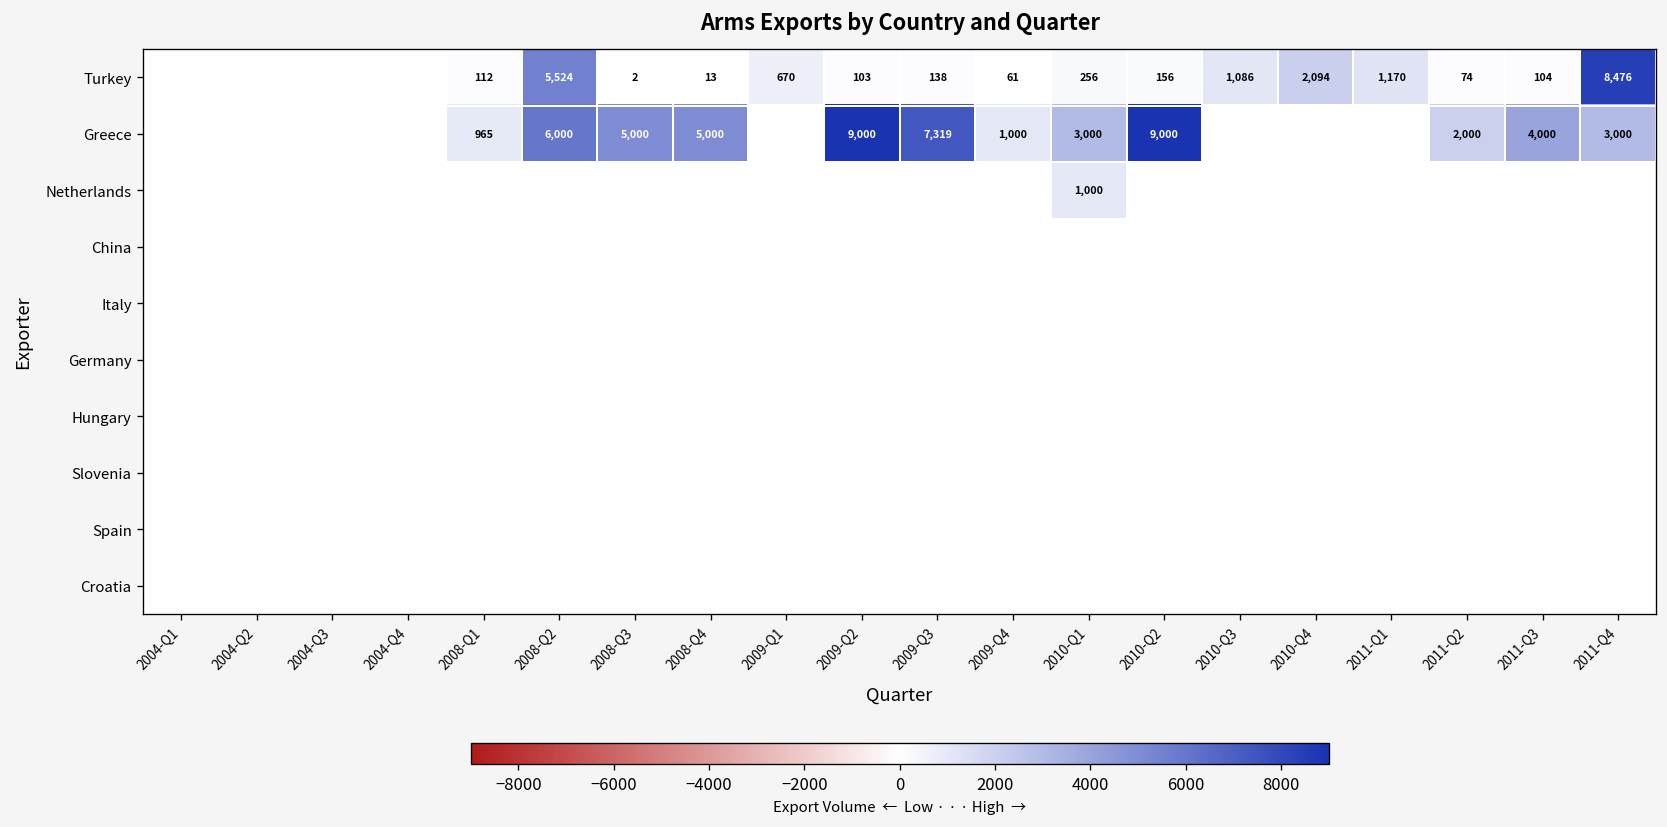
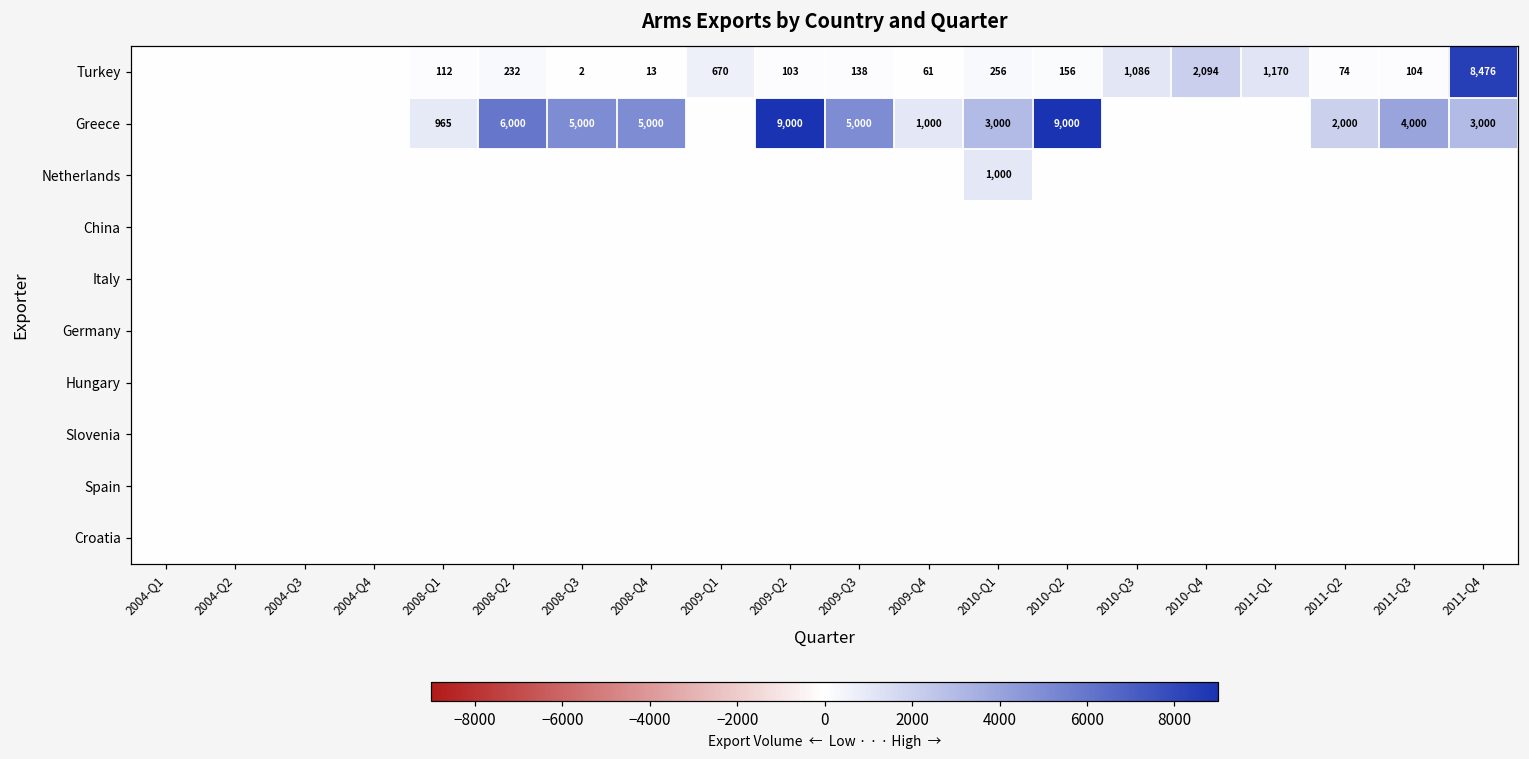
Turkey, 2008-Q2: 5,524 -> 232
Greece, 2009-Q3: 7,319 -> 5,000
